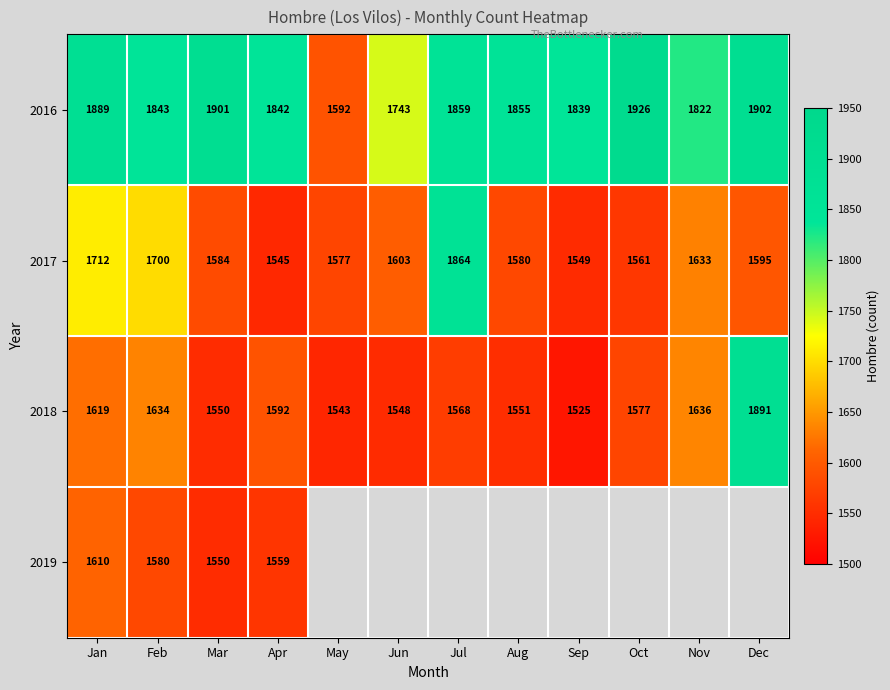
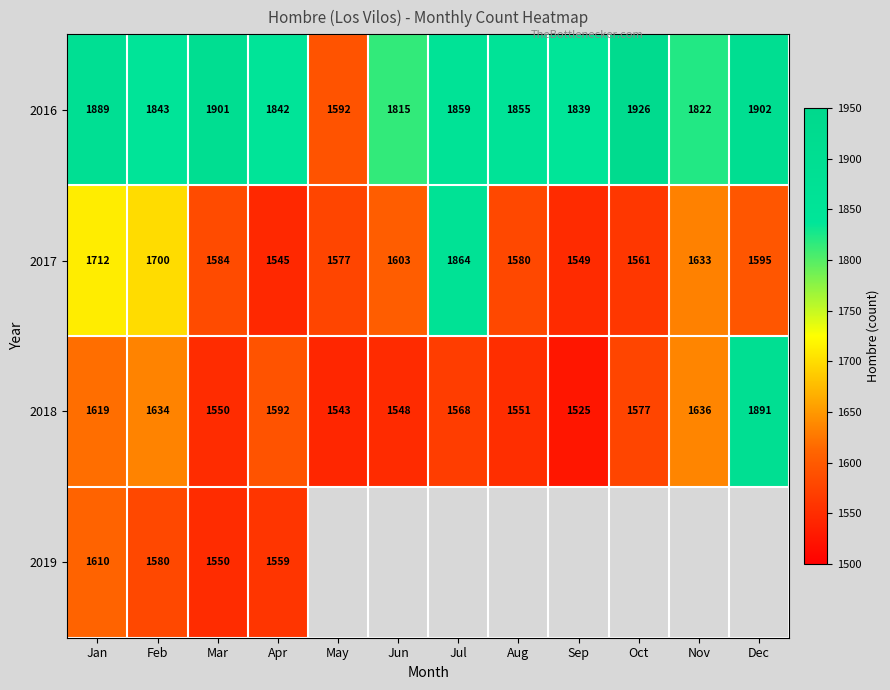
2016, Jun: 1743 -> 1815
